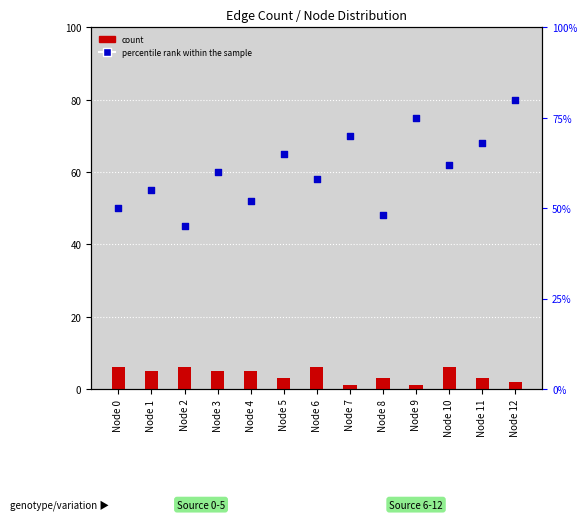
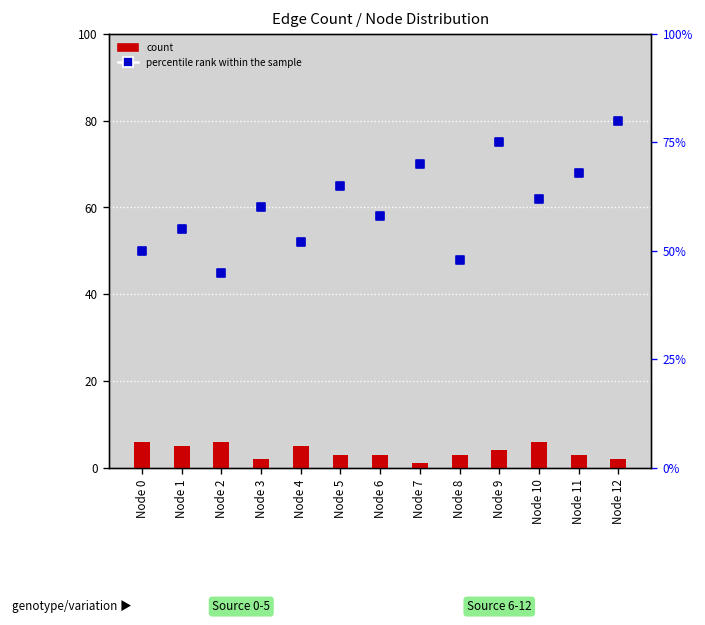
count, Node 3: 5 -> 2
count, Node 6: 6 -> 3
count, Node 9: 1 -> 4
